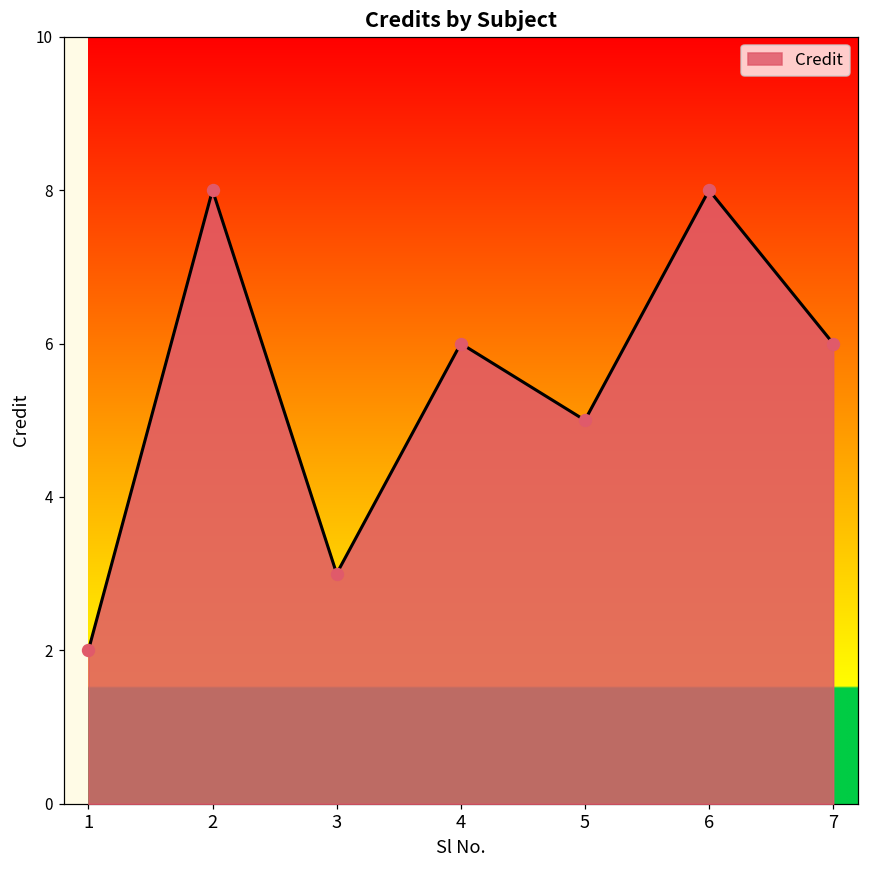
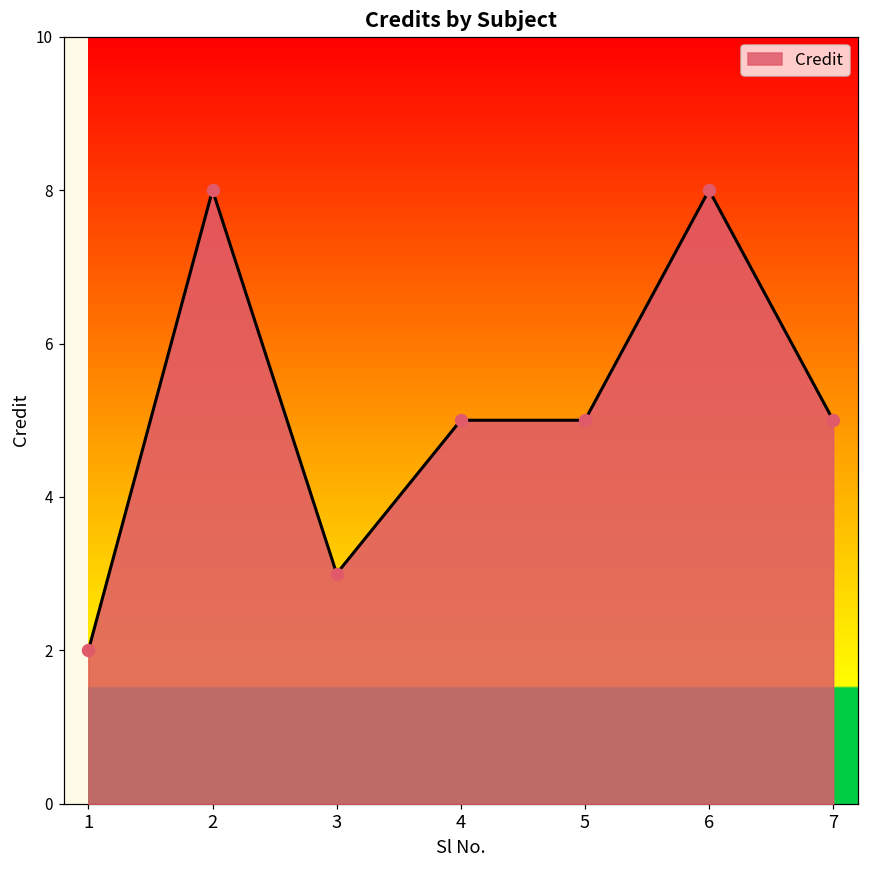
4: 6 -> 5
7: 6 -> 5
